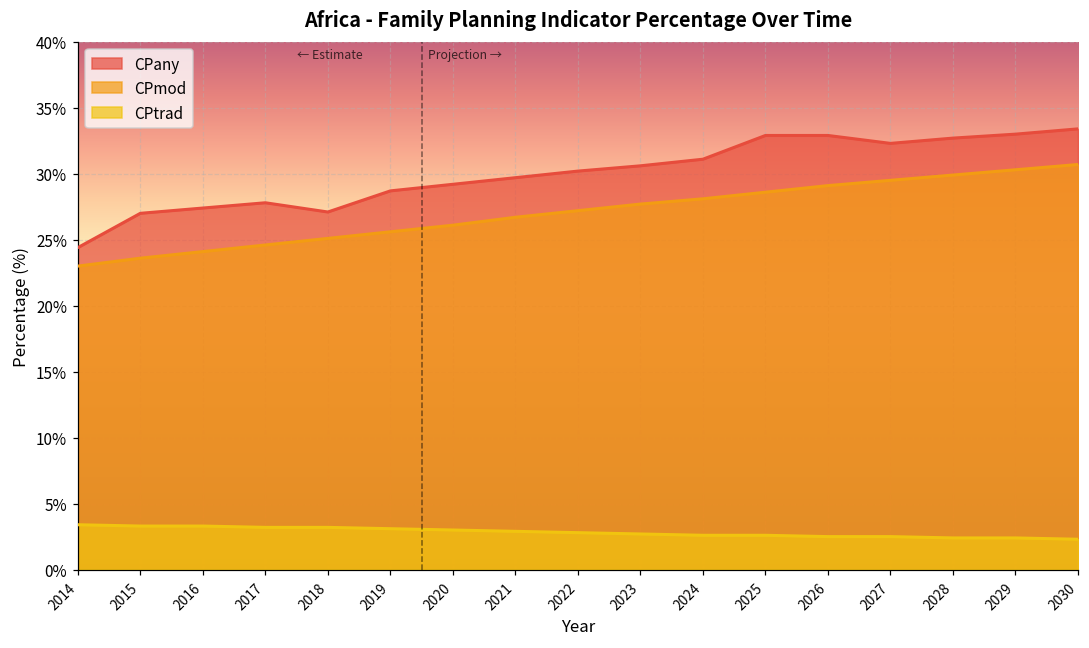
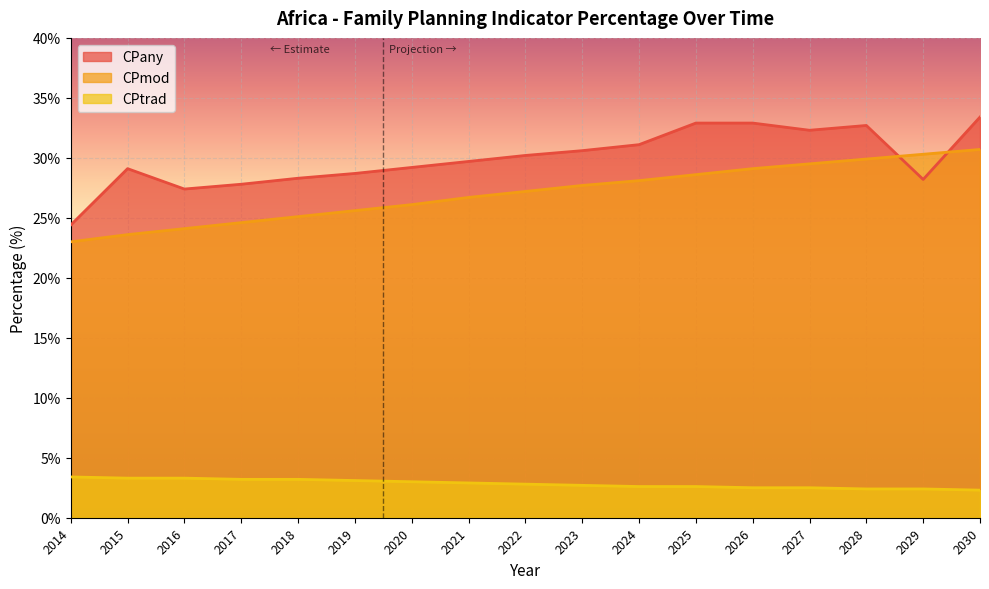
CPany, 2015: 27.0% -> 29.1%
CPany, 2018: 27.1% -> 28.3%
CPany, 2029: 33.0% -> 28.2%
